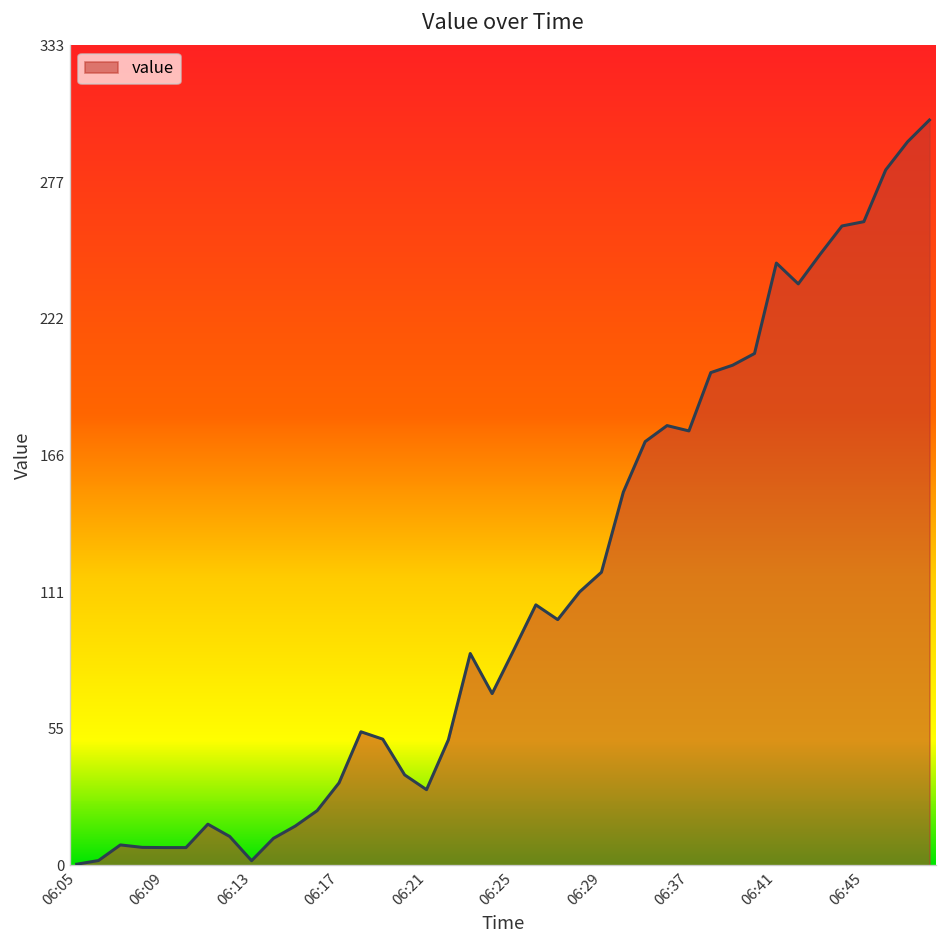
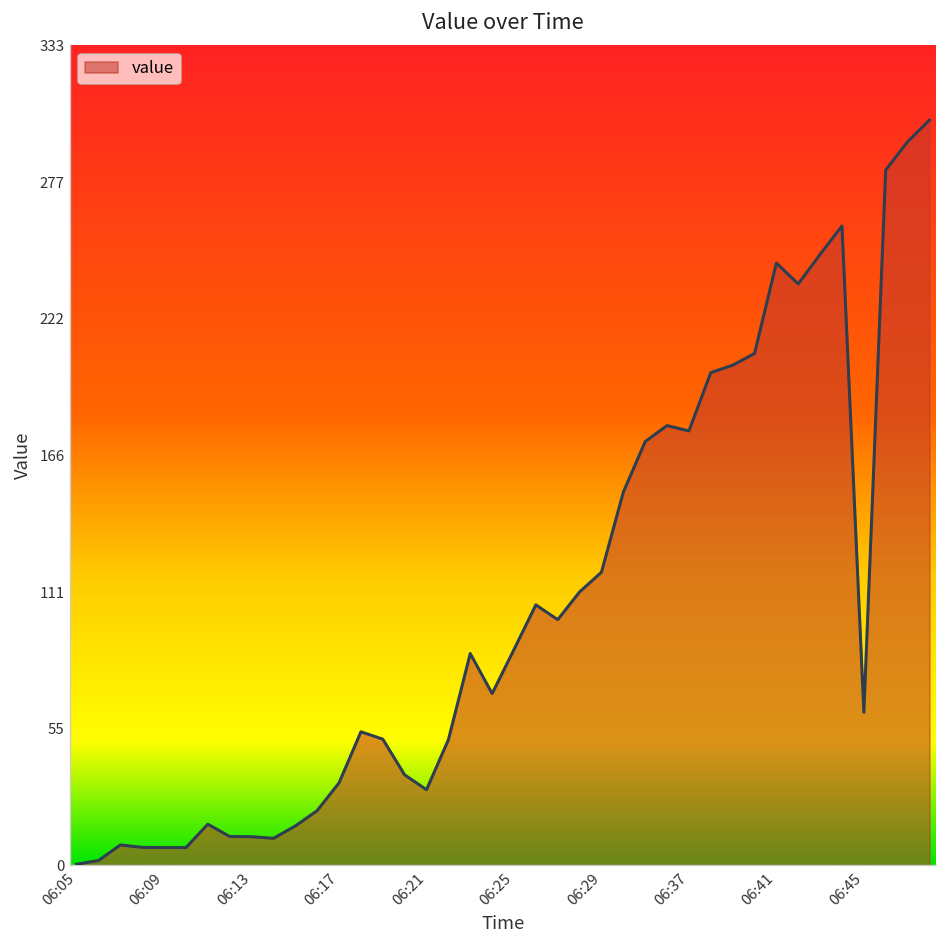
06:13: 2 -> 12
06:45: 261 -> 62
